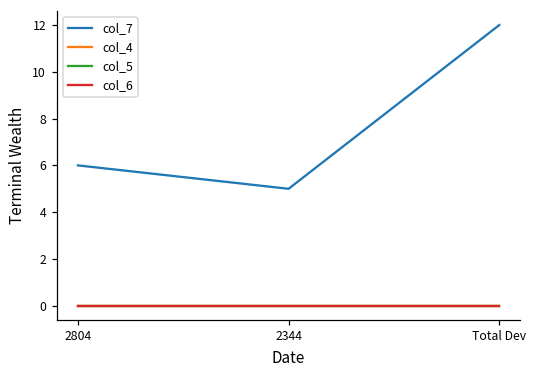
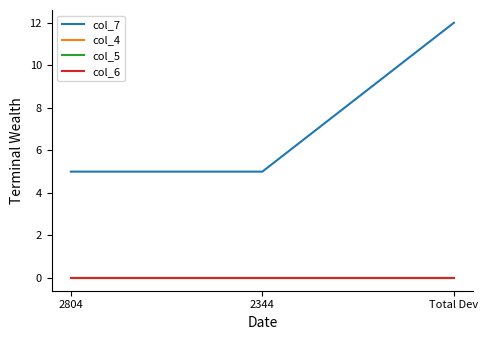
col_7, 2804: 6 -> 5
